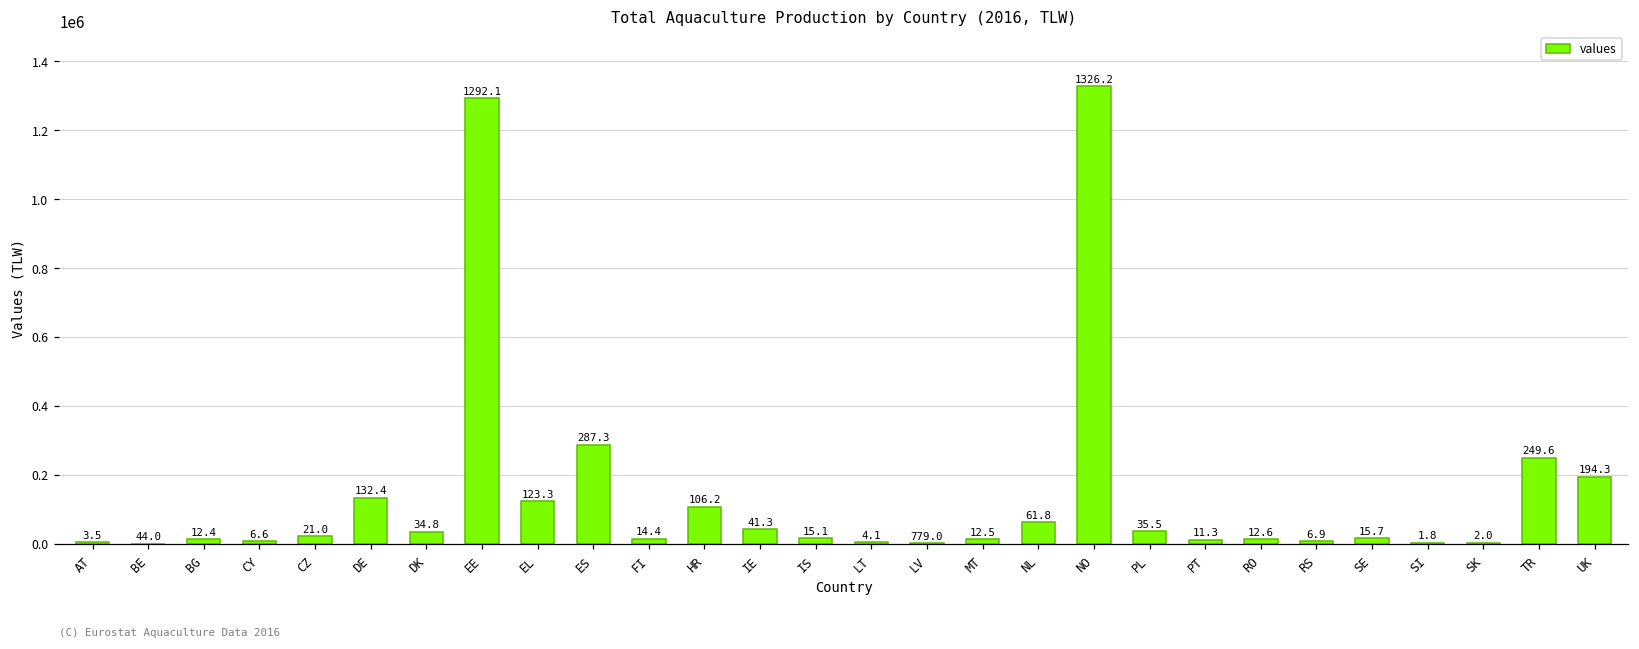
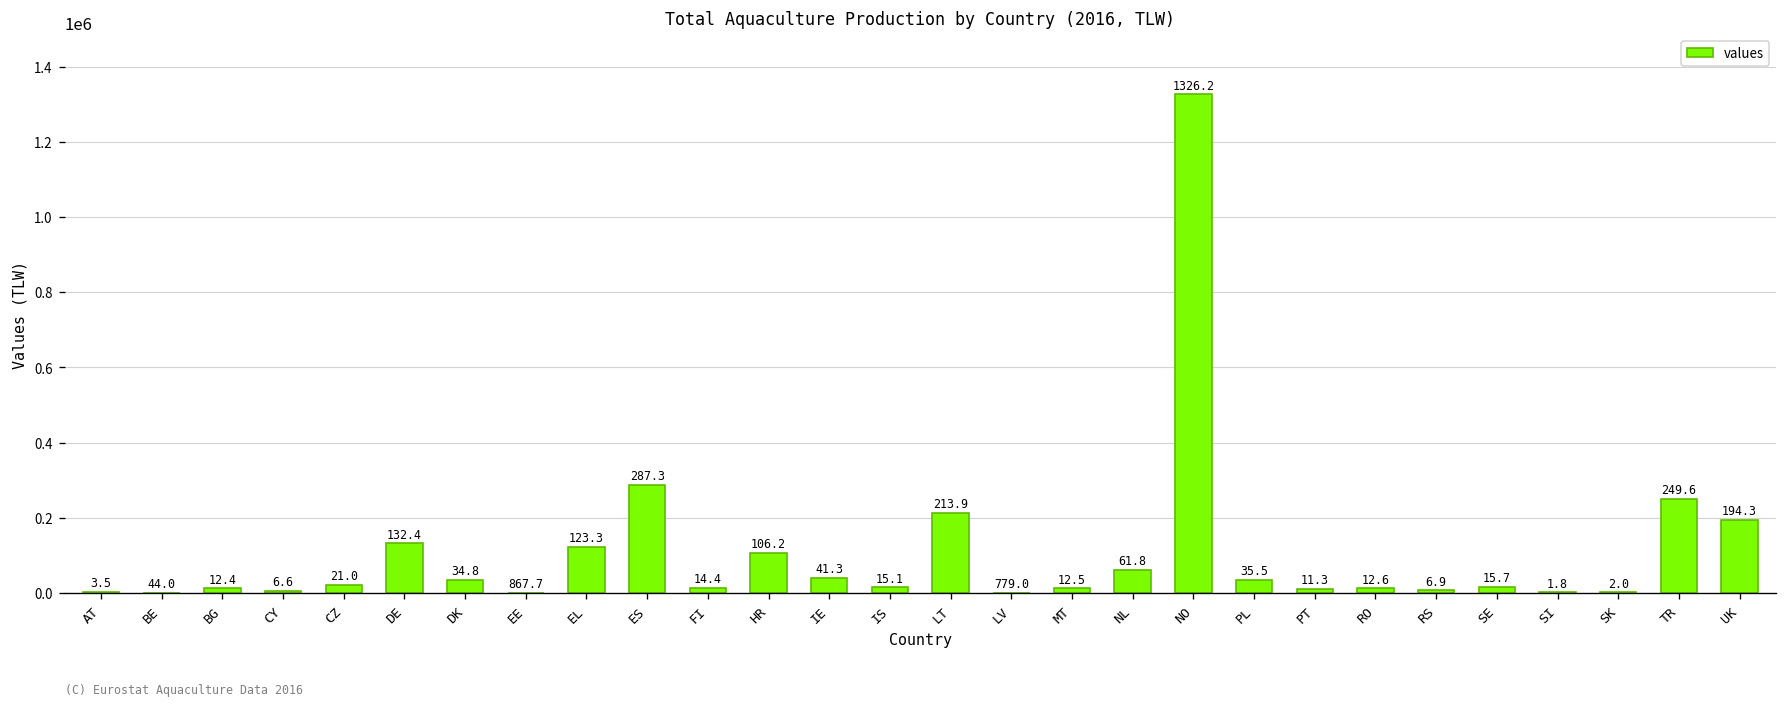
EE: 1292.1 -> 867.7
LT: 4.1 -> 213.9
